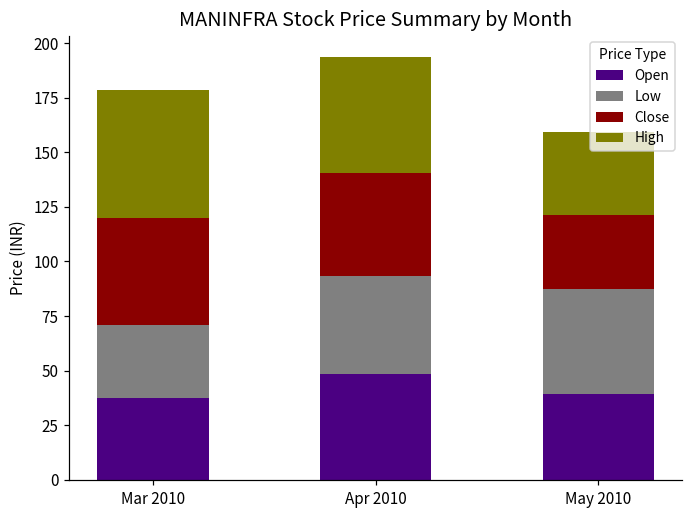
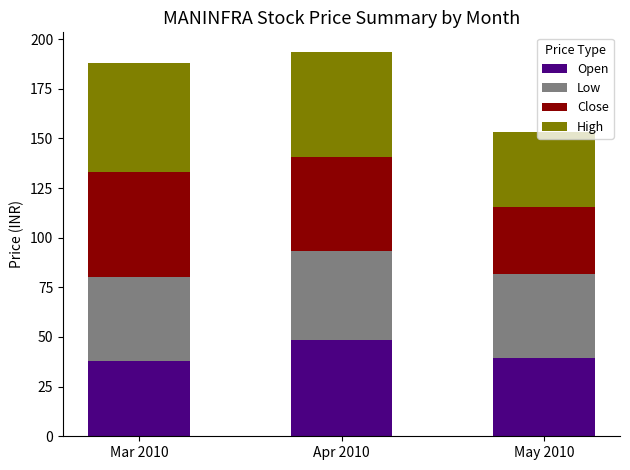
Low, Mar 2010: 33 -> 42
Close, Mar 2010: 49 -> 53
High, Mar 2010: 59 -> 55
Low, May 2010: 48 -> 42
